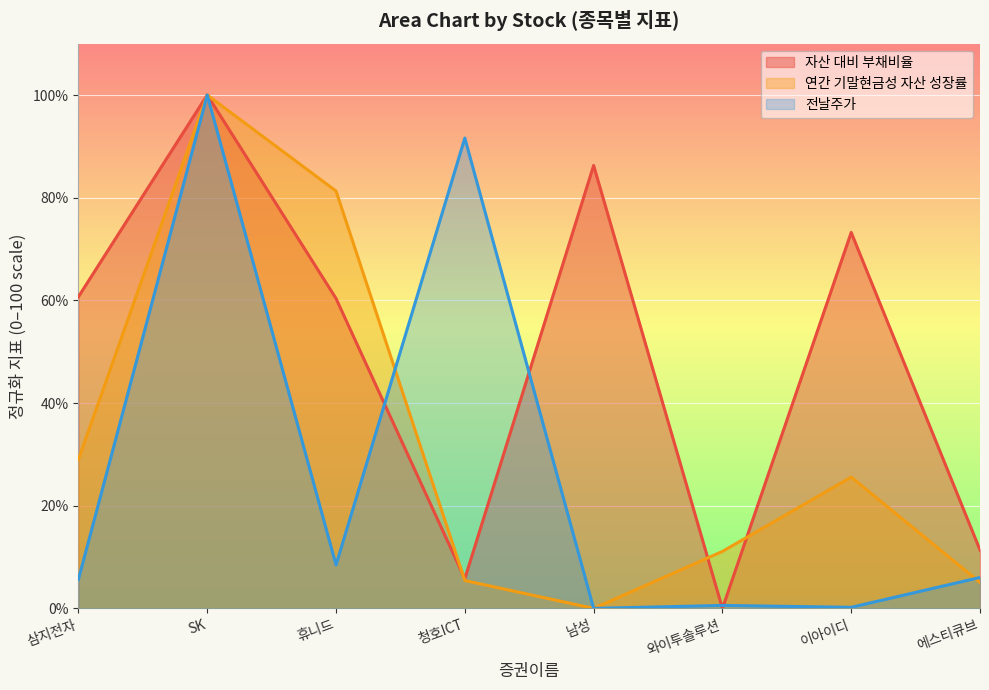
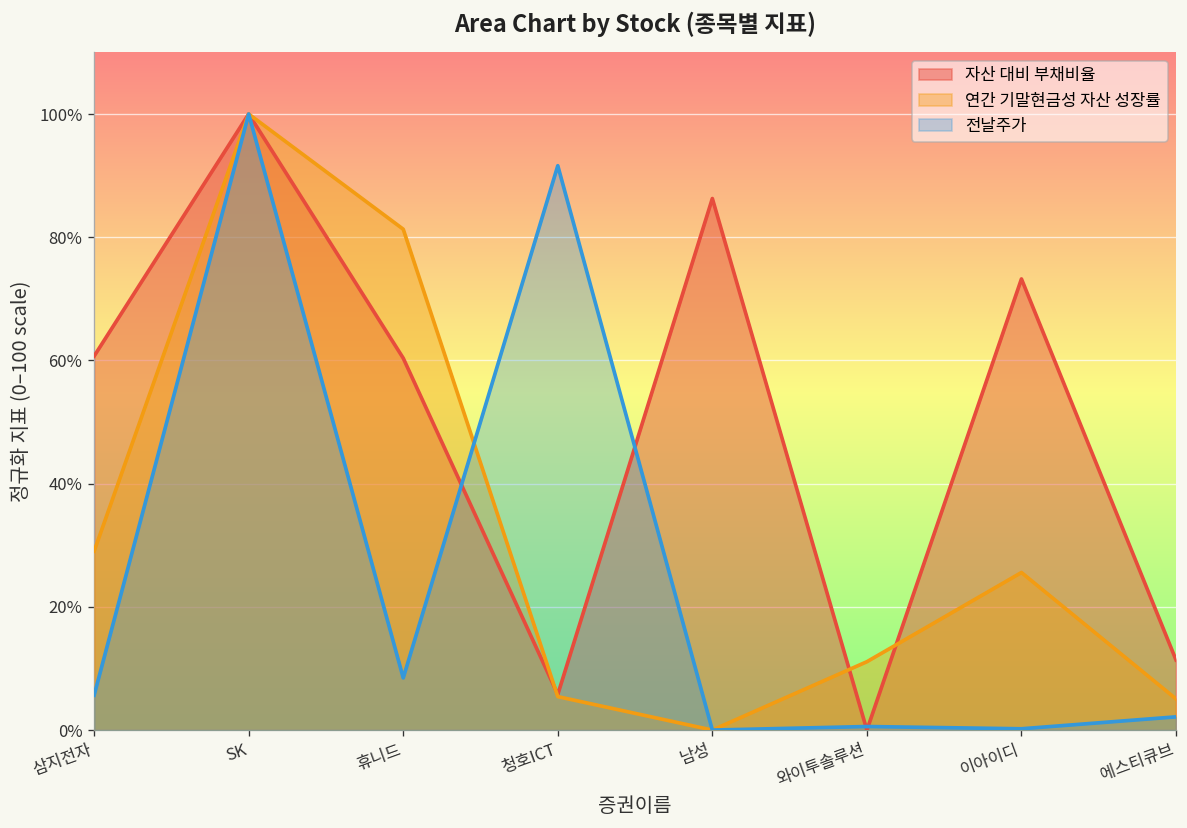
전날주가, 에스티큐브: 6% -> 2%
